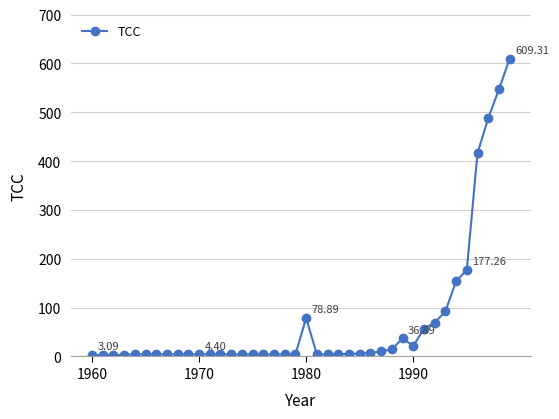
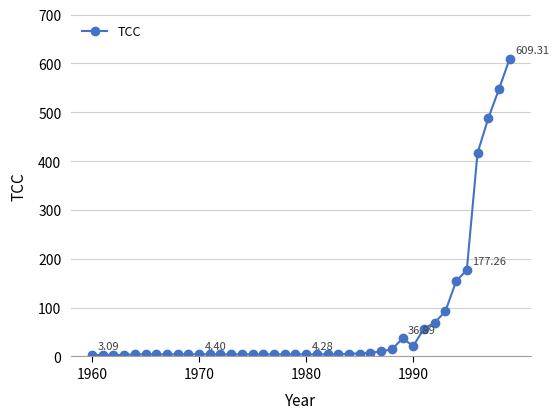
1980: 78.89 -> 4.28
